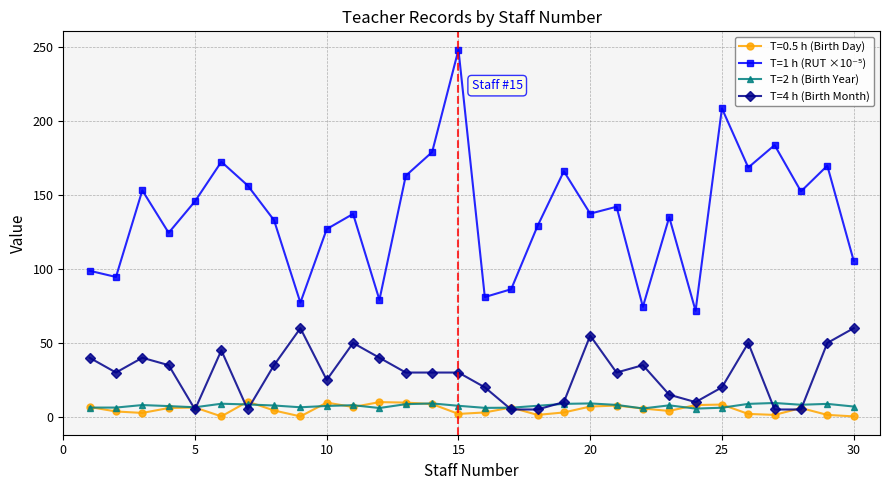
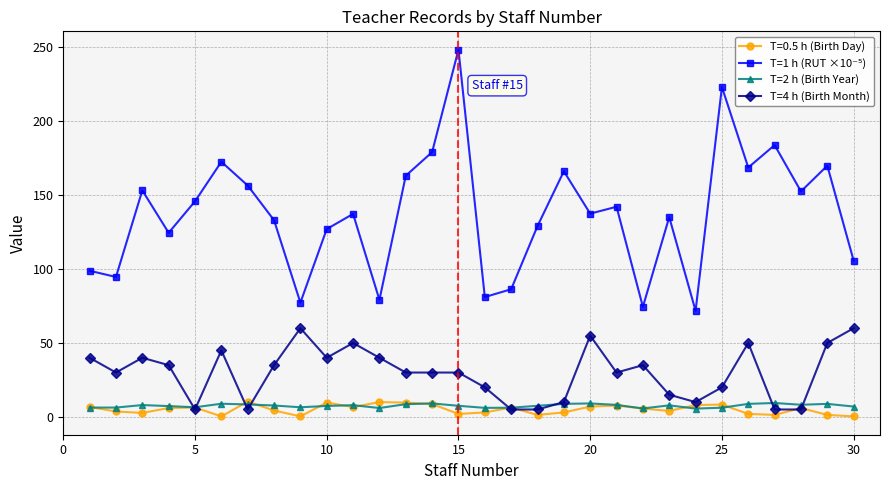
T=4 h (Birth Month), 10: 25 -> 40
T=1 h (RUT ×10⁻⁵), 25: 209 -> 223
